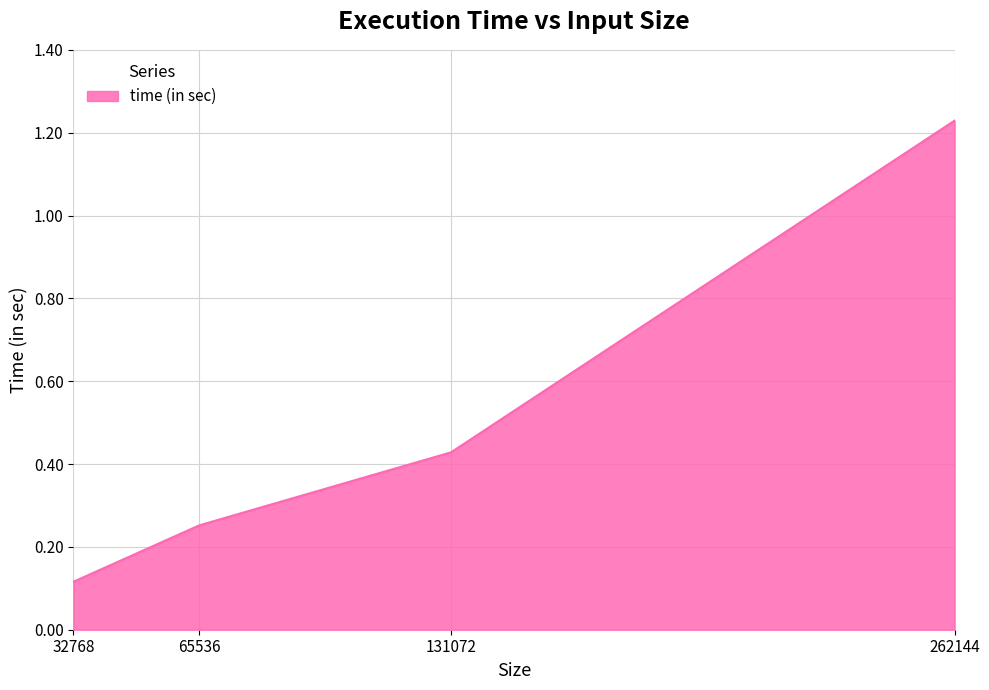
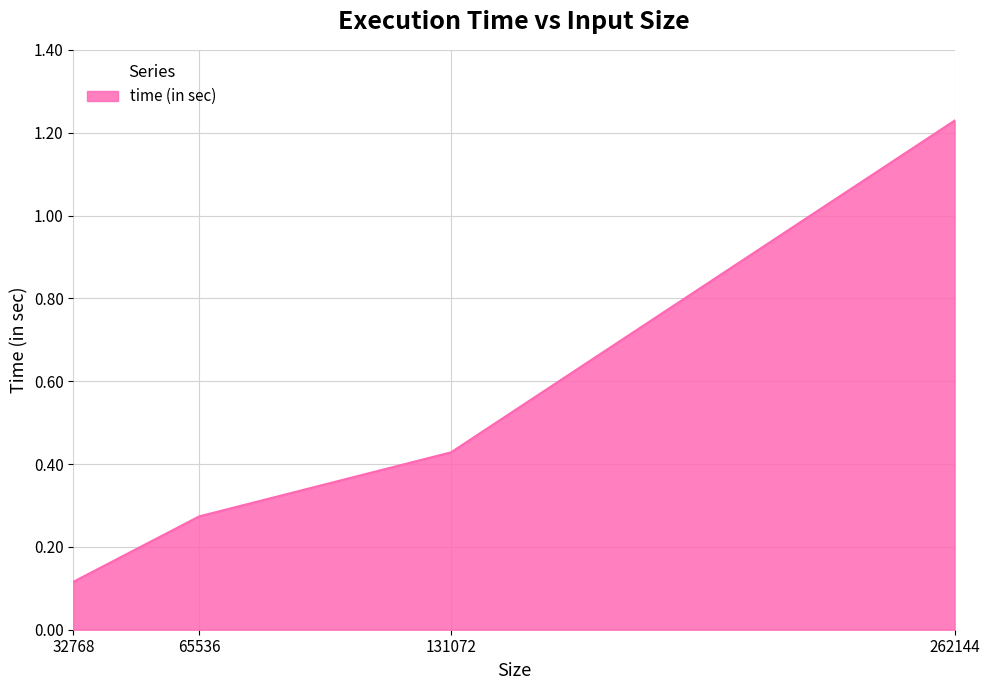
65536: 0.25 -> 0.27
